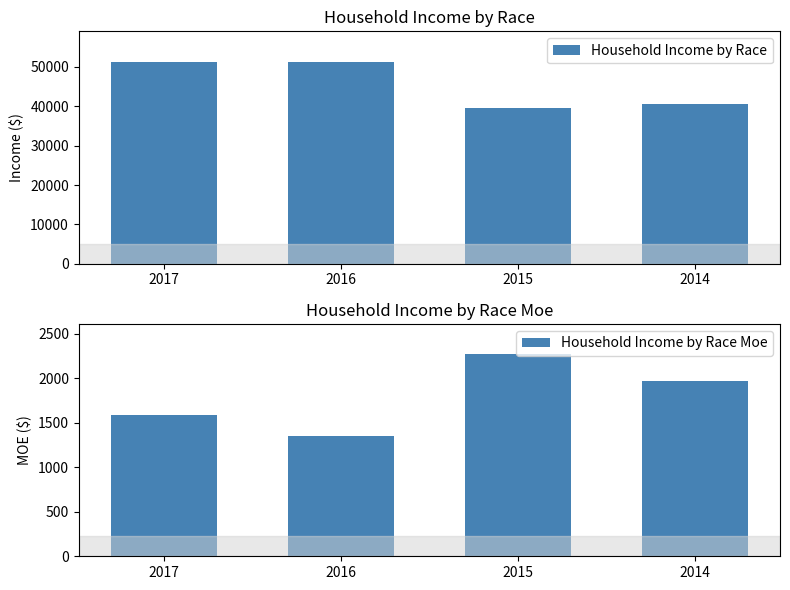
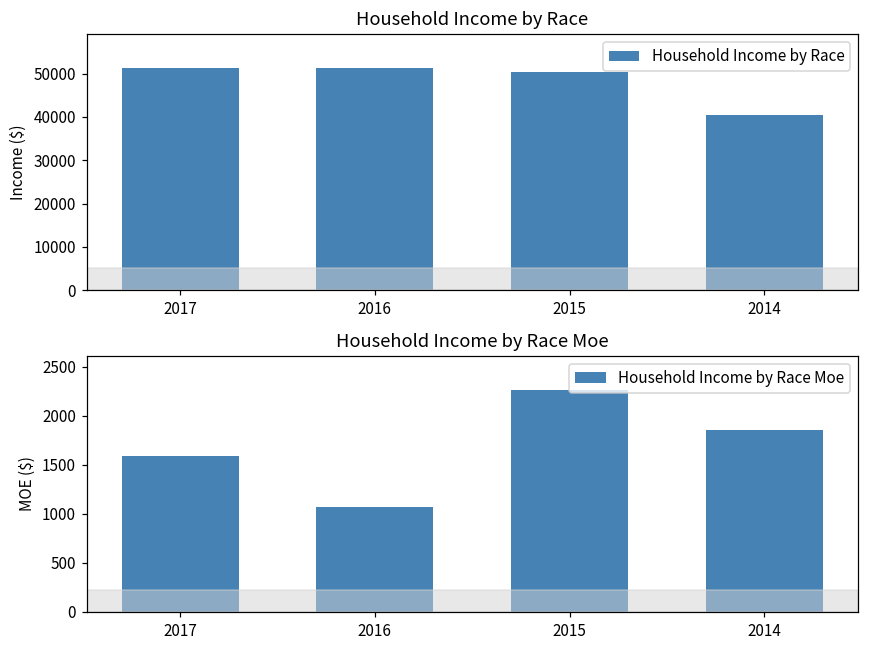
Household Income by Race, 2015: 40000 -> 50000
Household Income by Race Moe, 2016: 1300 -> 1100
Household Income by Race Moe, 2014: 2000 -> 1900
